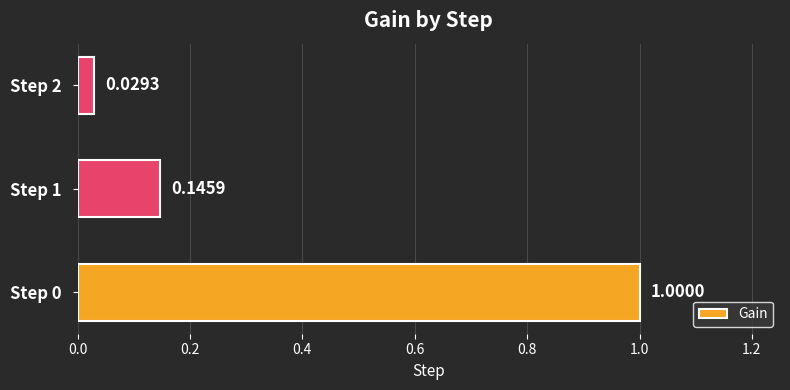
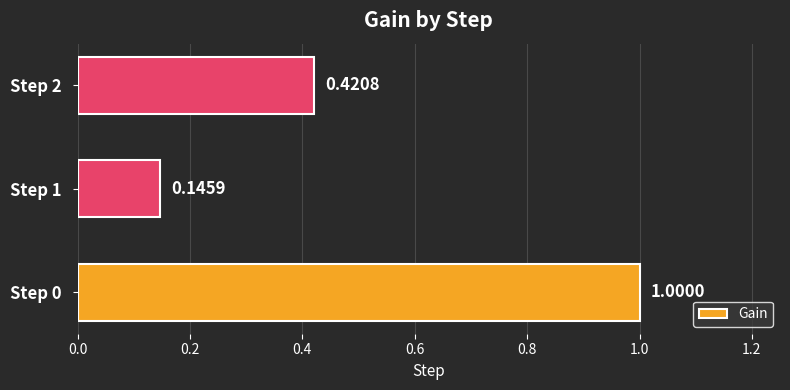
Step 2: 0.0293 -> 0.4208
